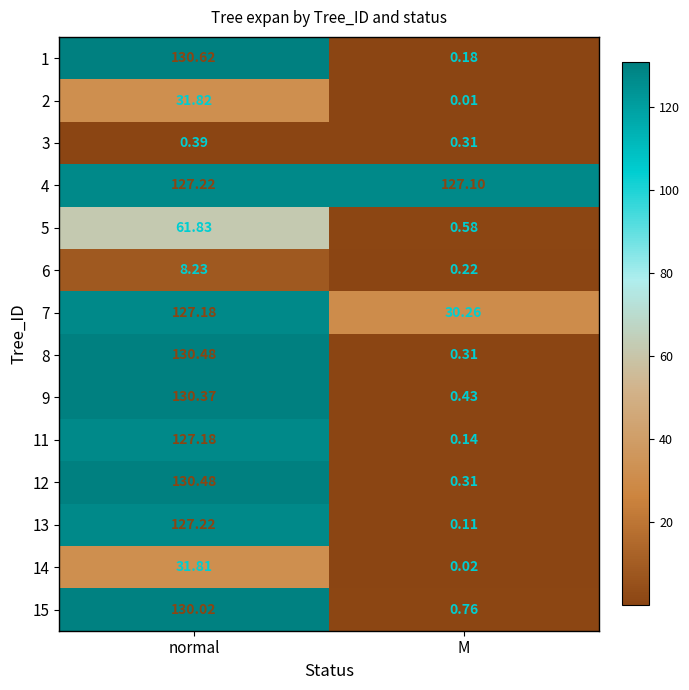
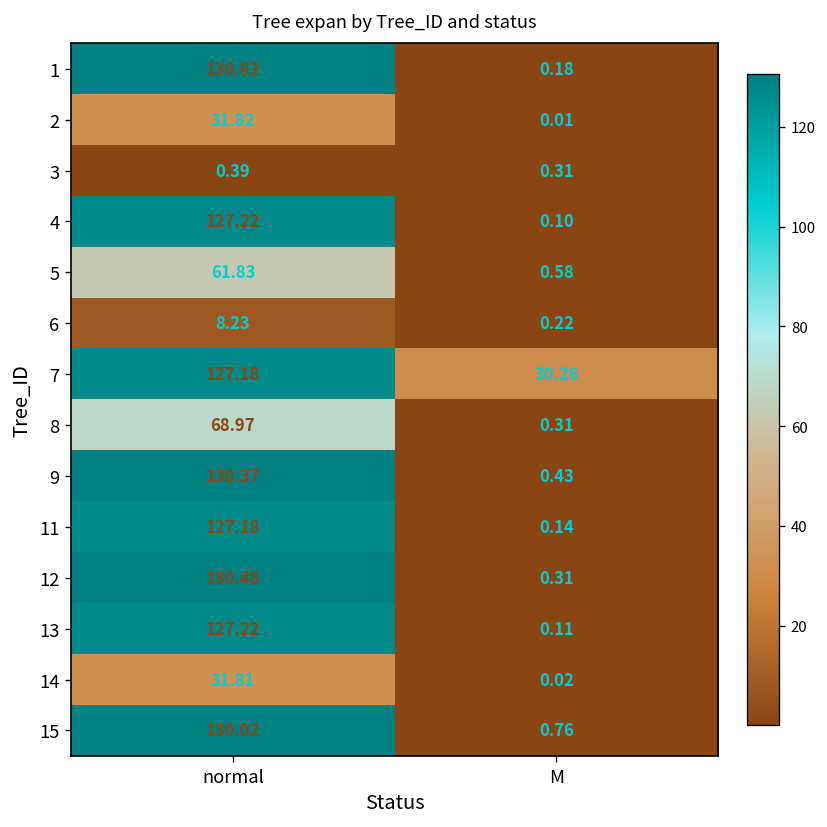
4, M: 127.10 -> 0.10
8, normal: 130.48 -> 68.97
